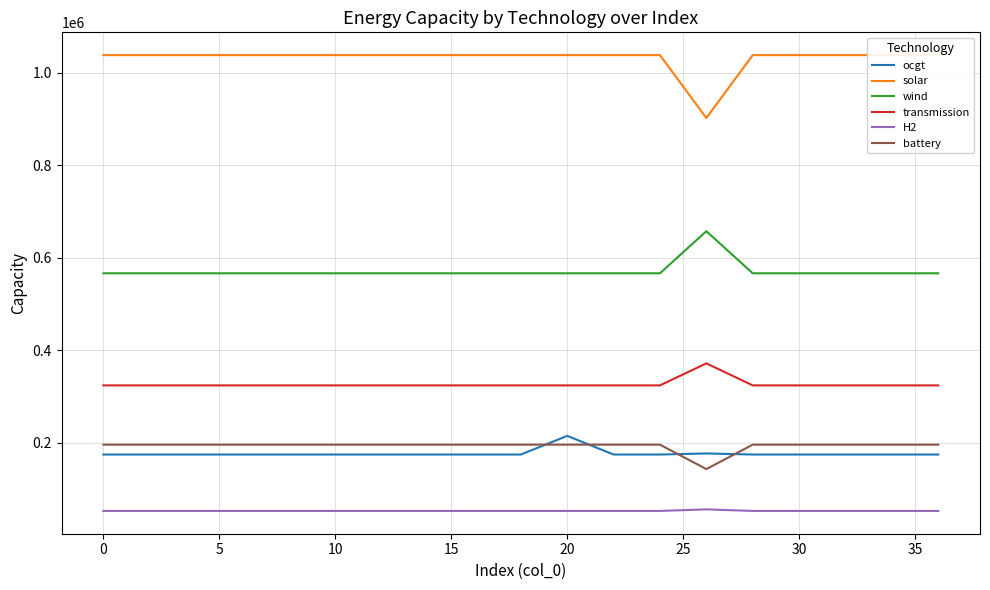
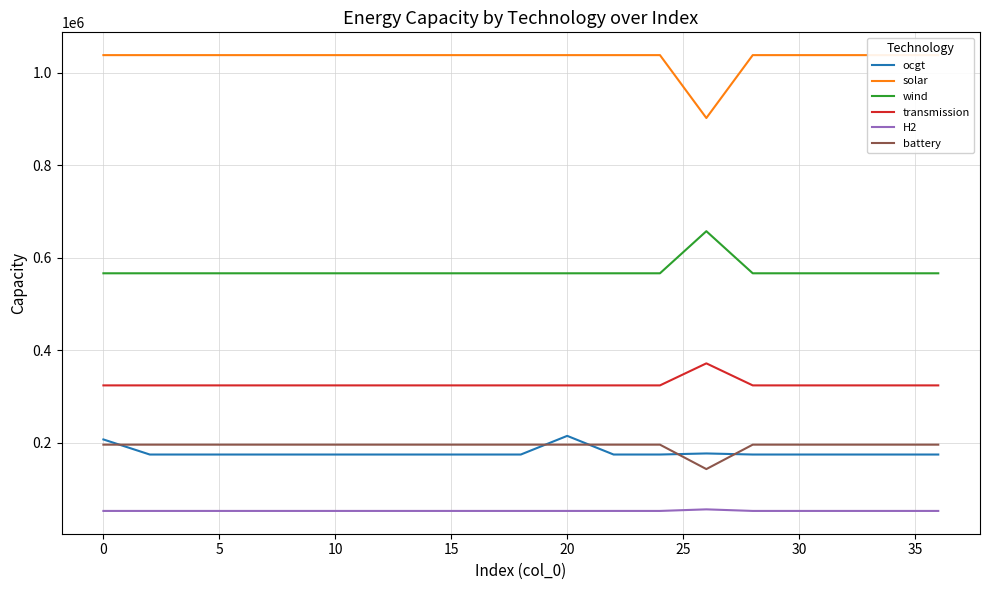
ocgt, 0: 170000 -> 210000
